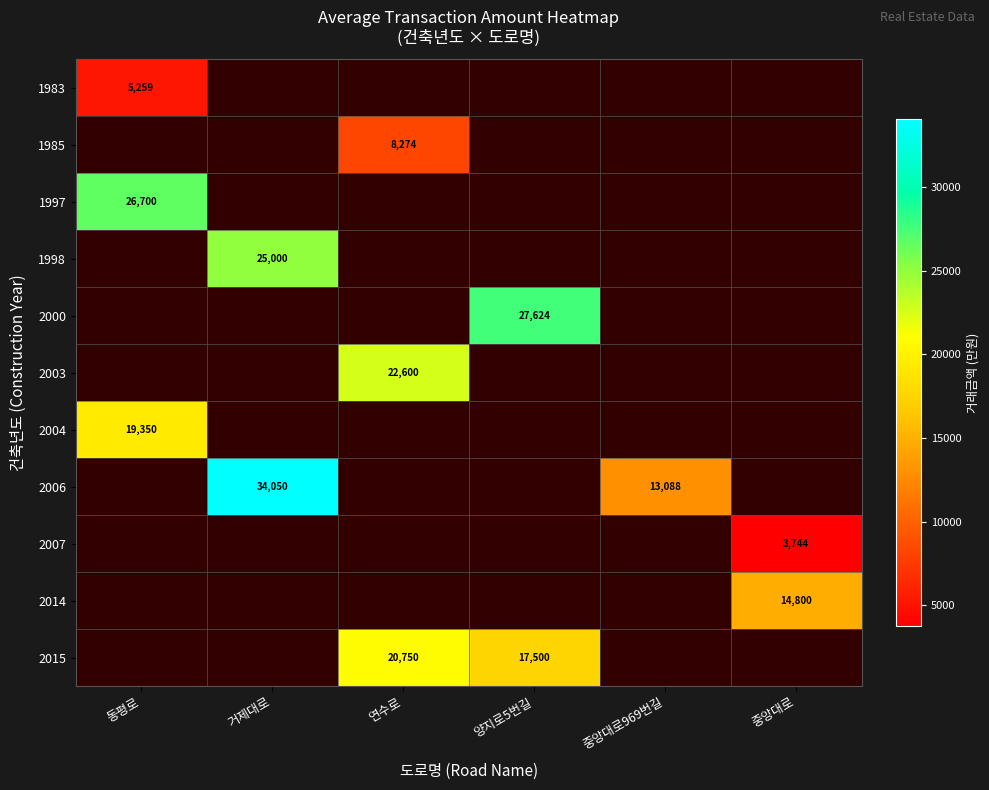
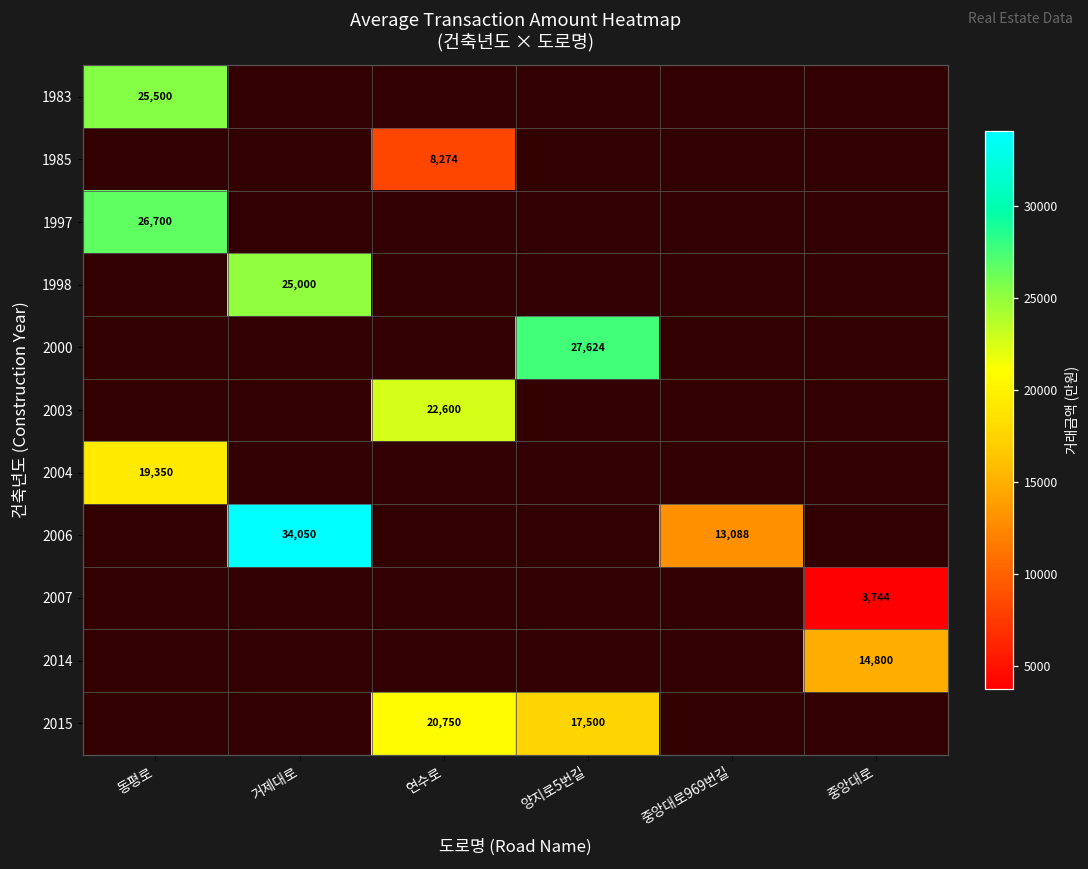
1983, 동평로: 5,259 -> 25,500
